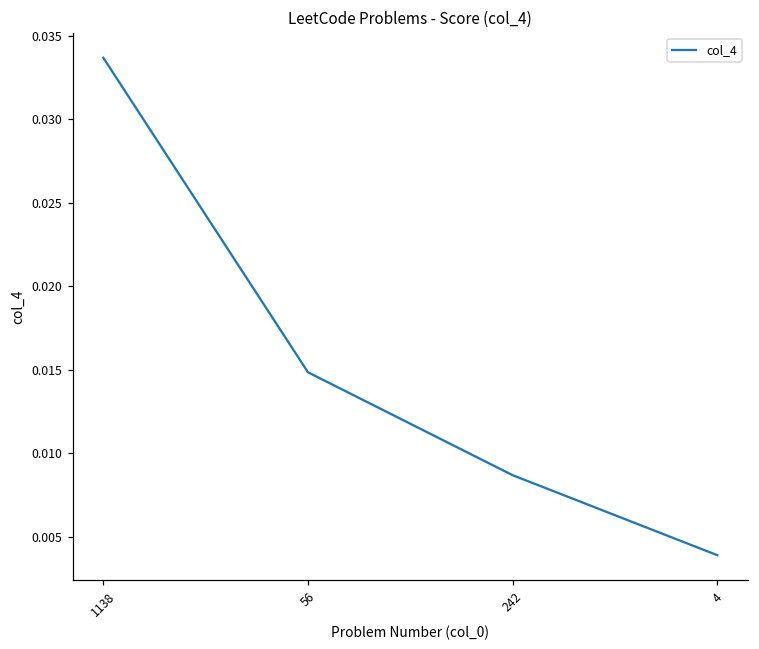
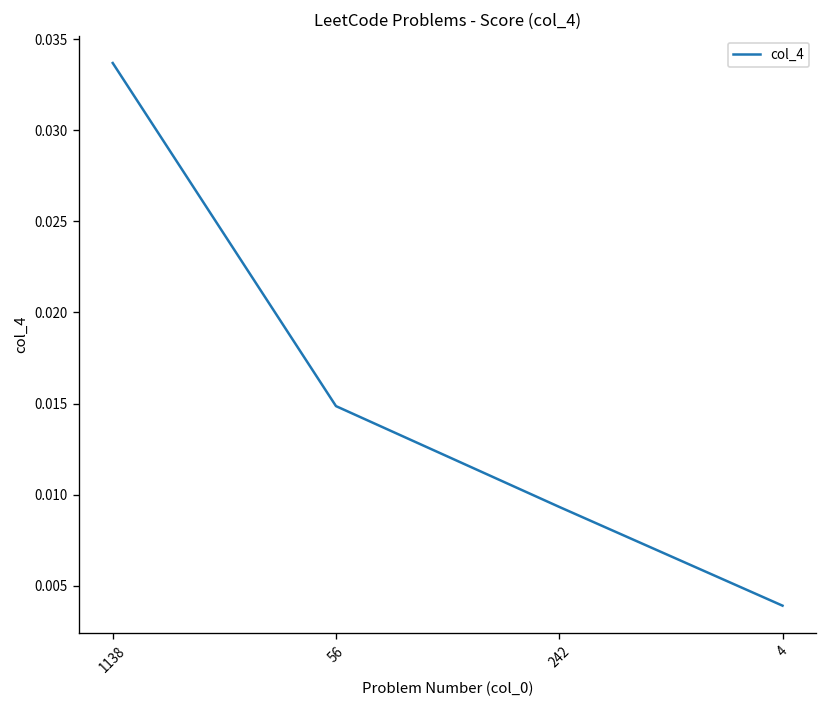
242: 0.0087 -> 0.0093
